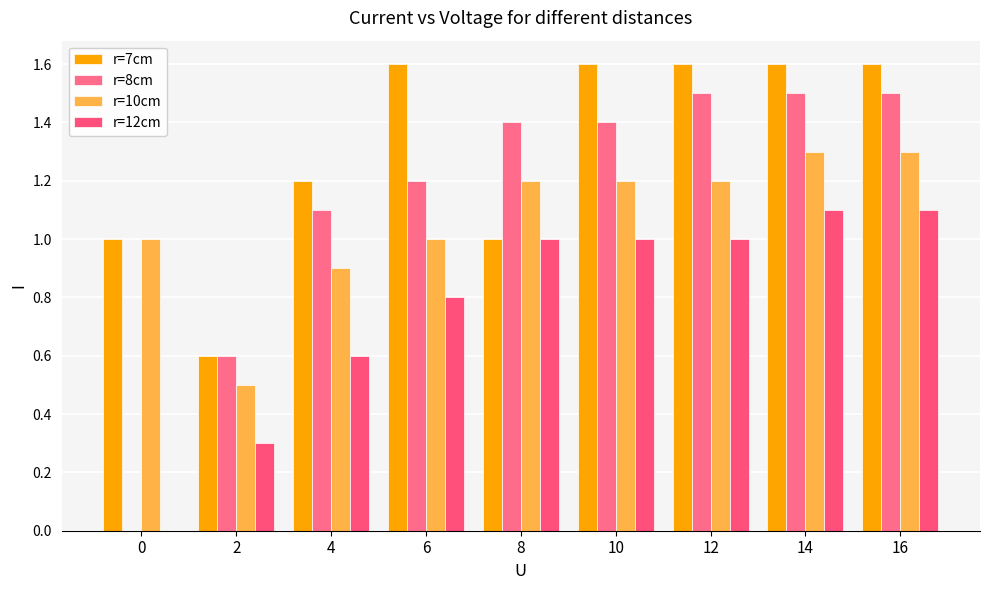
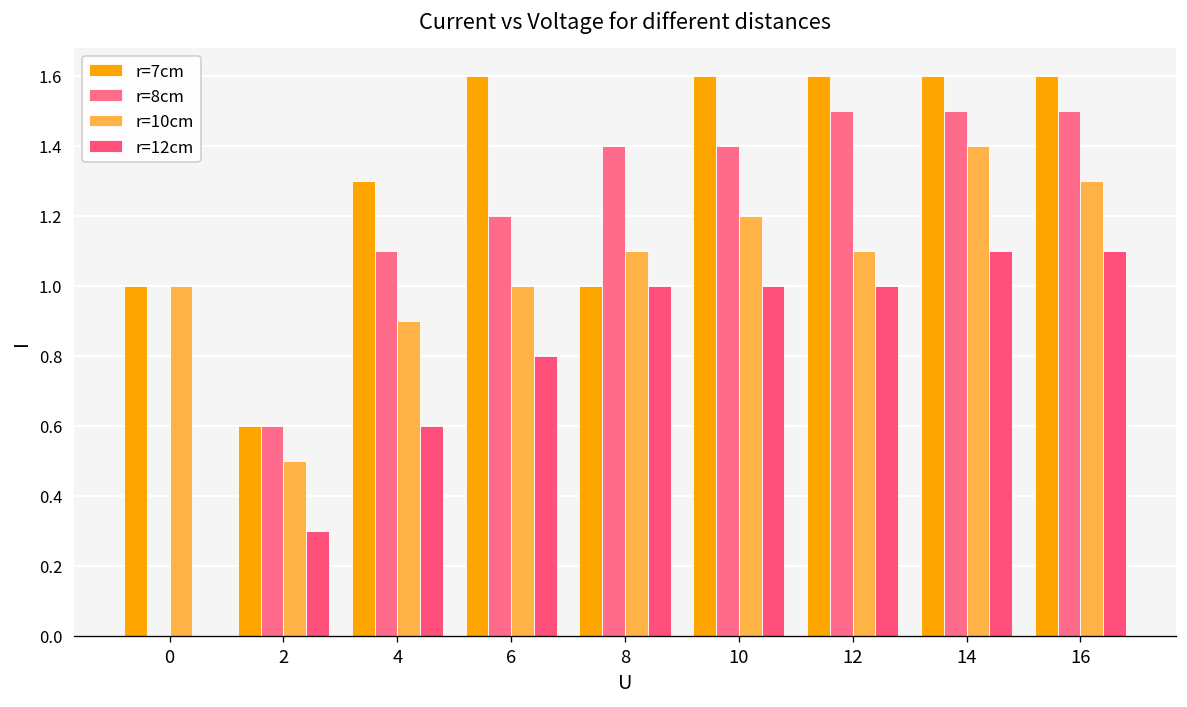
r=7cm, 4: 1.2 -> 1.3
r=10cm, 8: 1.2 -> 1.1
r=10cm, 12: 1.2 -> 1.1
r=10cm, 14: 1.3 -> 1.4
